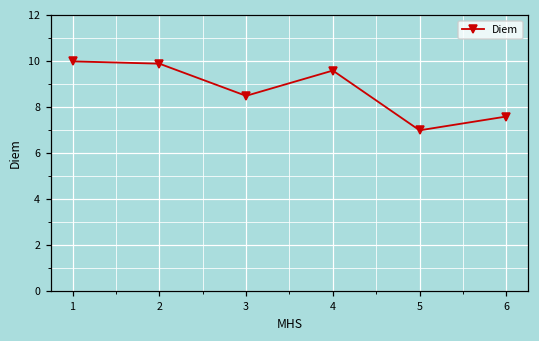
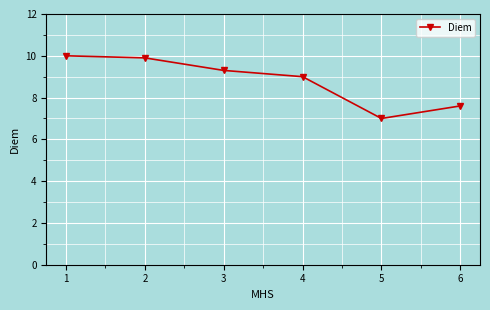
3: 8.5 -> 9.3
4: 9.6 -> 9.0
